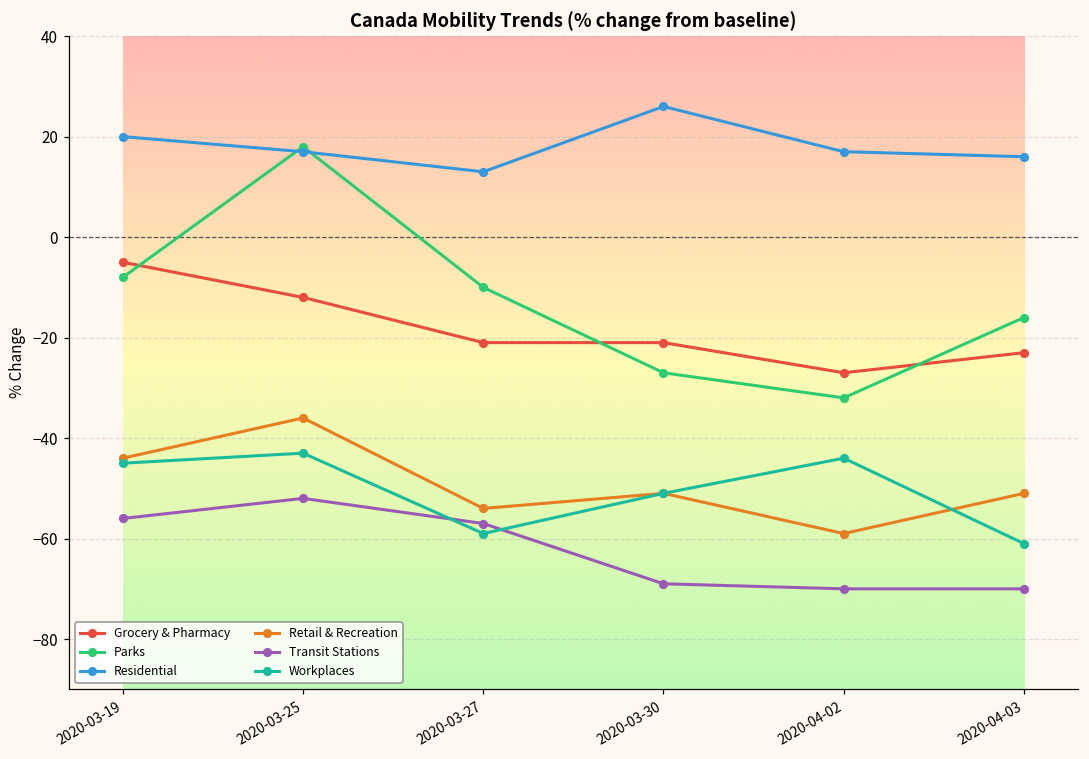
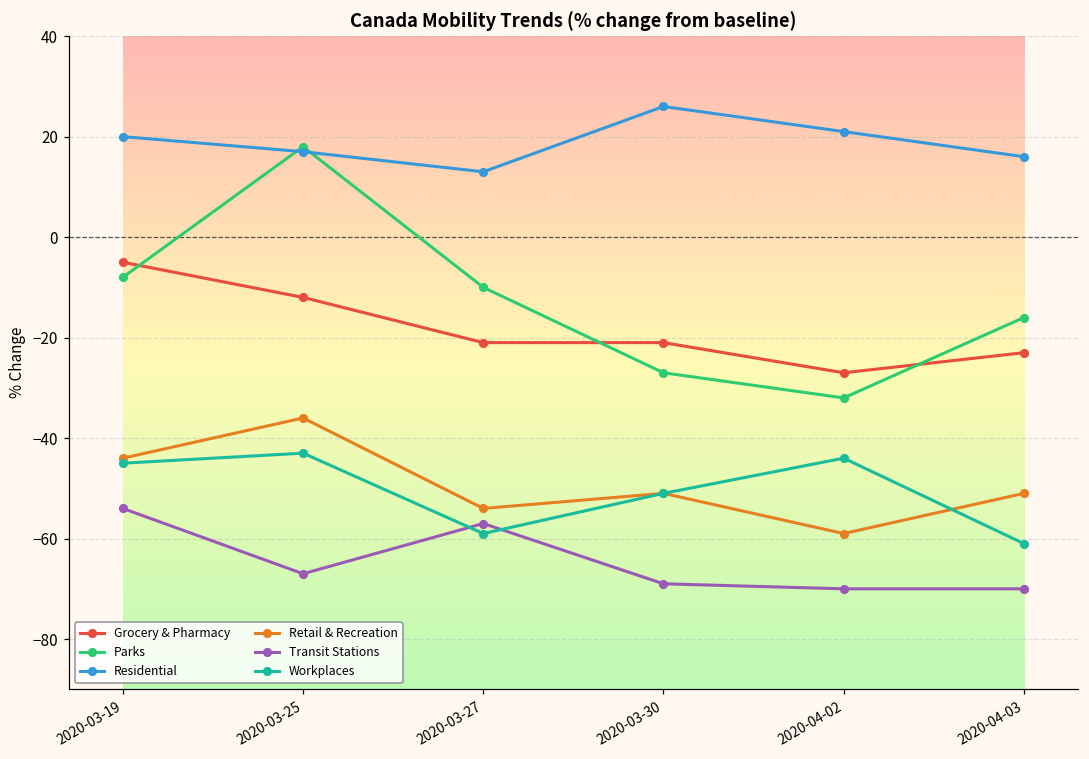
Transit Stations, 2020-03-19: -56 -> -54
Transit Stations, 2020-03-25: -52 -> -67
Residential, 2020-04-02: 17 -> 21
